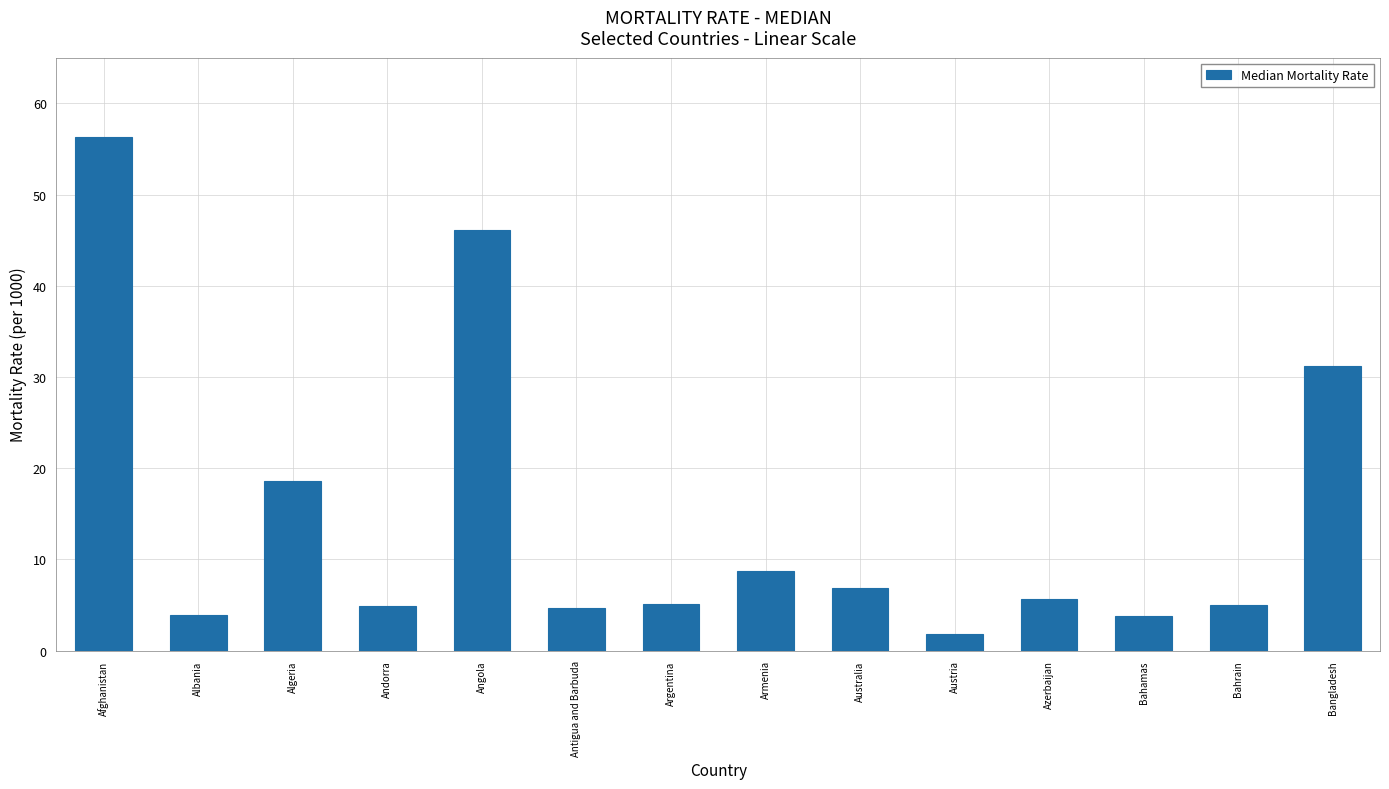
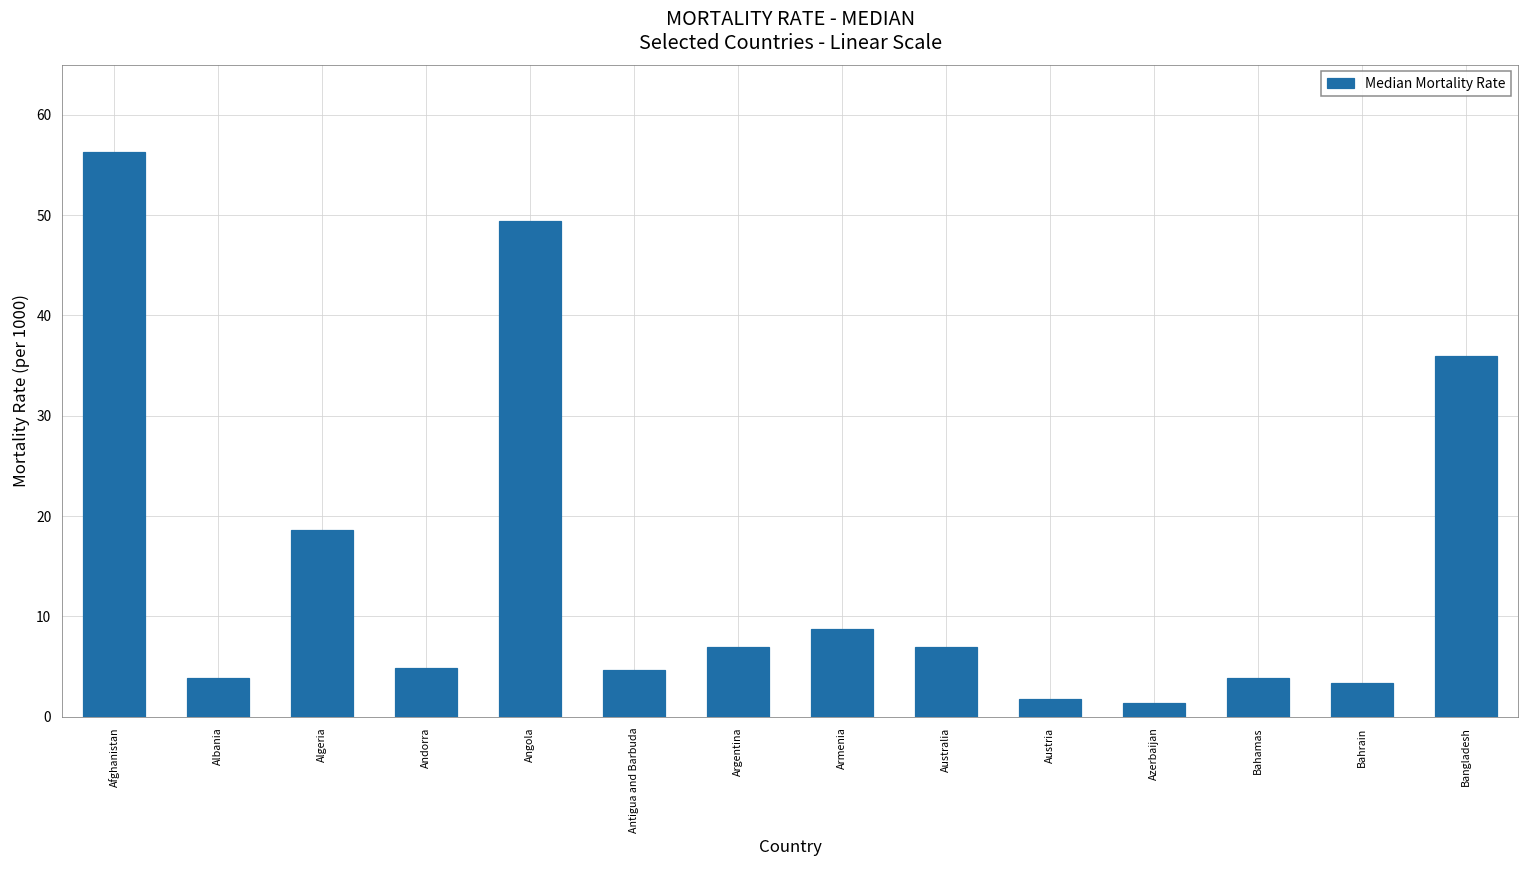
Angola: 46 -> 49
Argentina: 5 -> 7
Azerbaijan: 6 -> 1
Bahrain: 5 -> 3
Bangladesh: 31 -> 36
